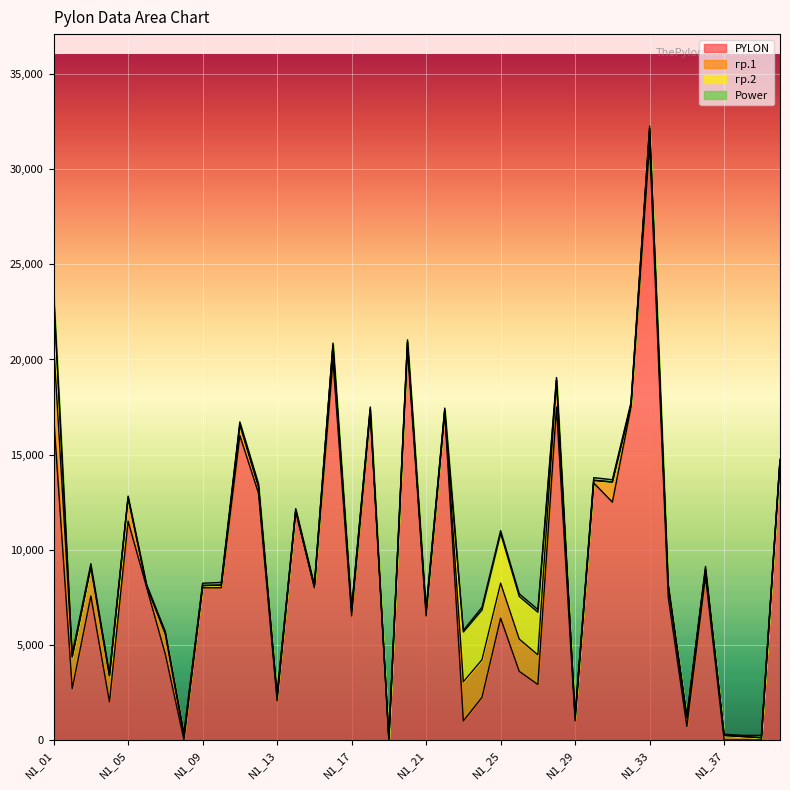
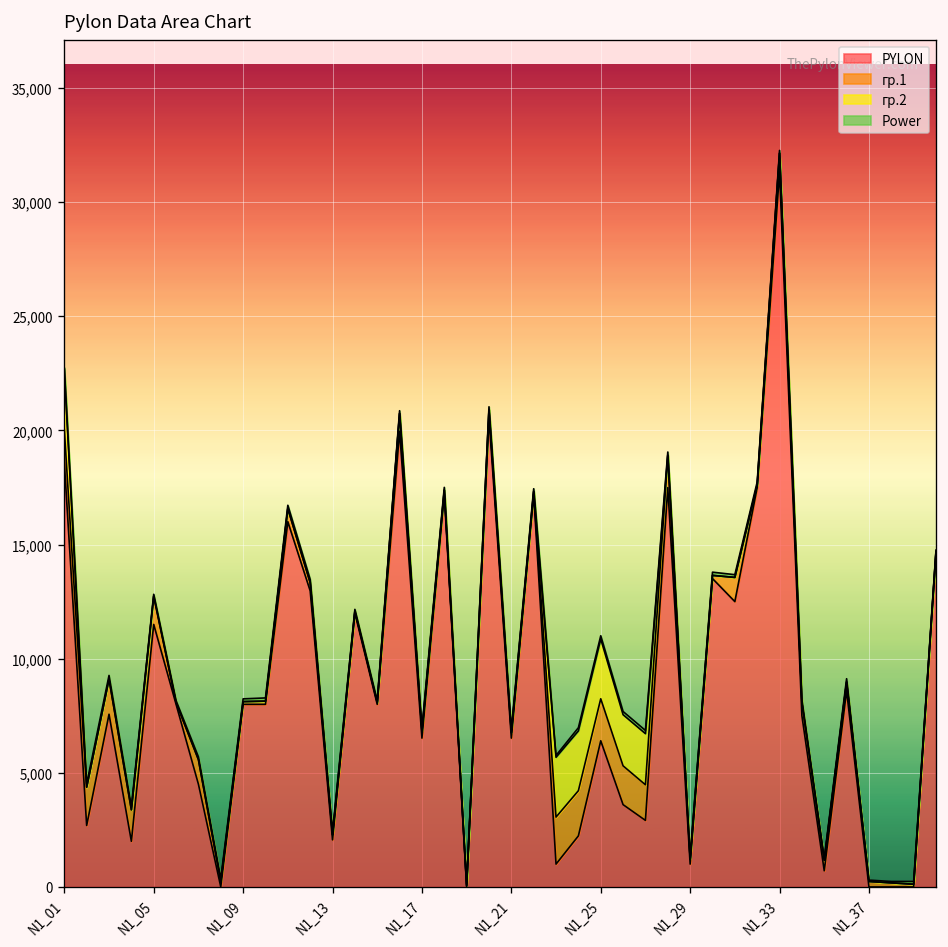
PYLON, N1_01: 17,000 -> 18,600
гр.1, N1_01: 3,800 -> 1,400
